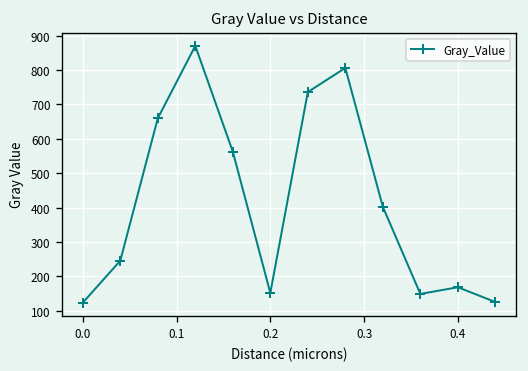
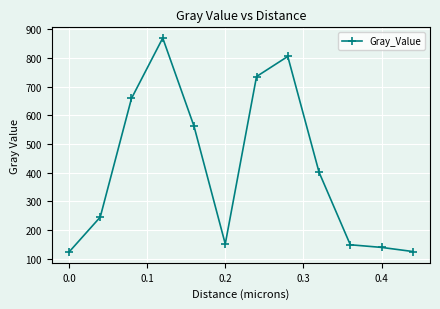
0.4: 170 -> 140
